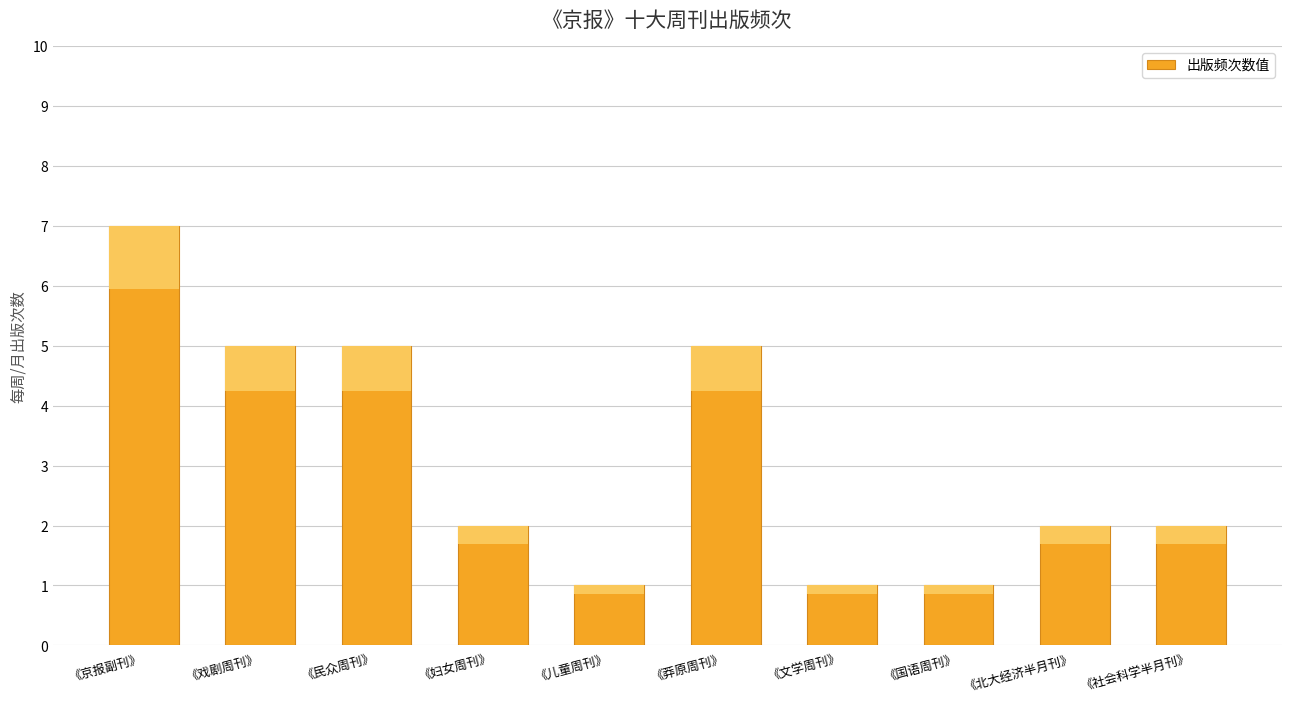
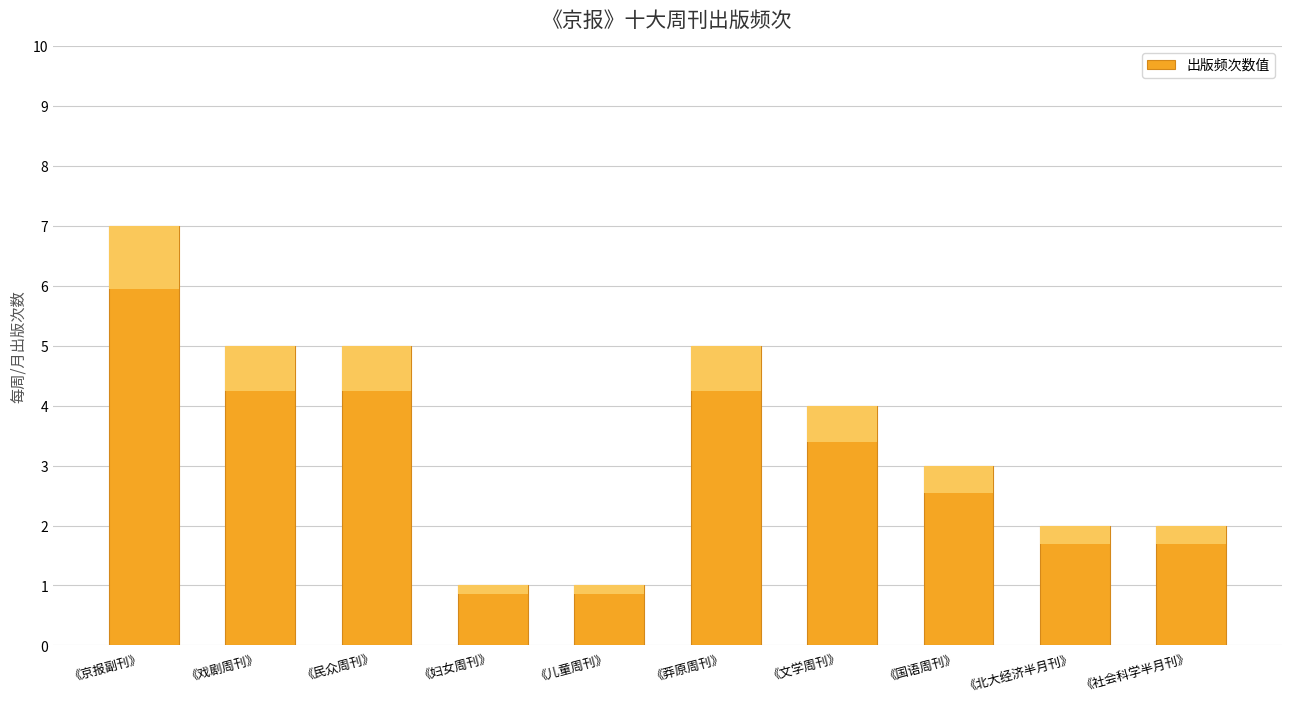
出版频次数值, 《妇女周刊》: 2 -> 1
出版频次数值, 《文学周刊》: 1 -> 4
出版频次数值, 《国语周刊》: 1 -> 3
